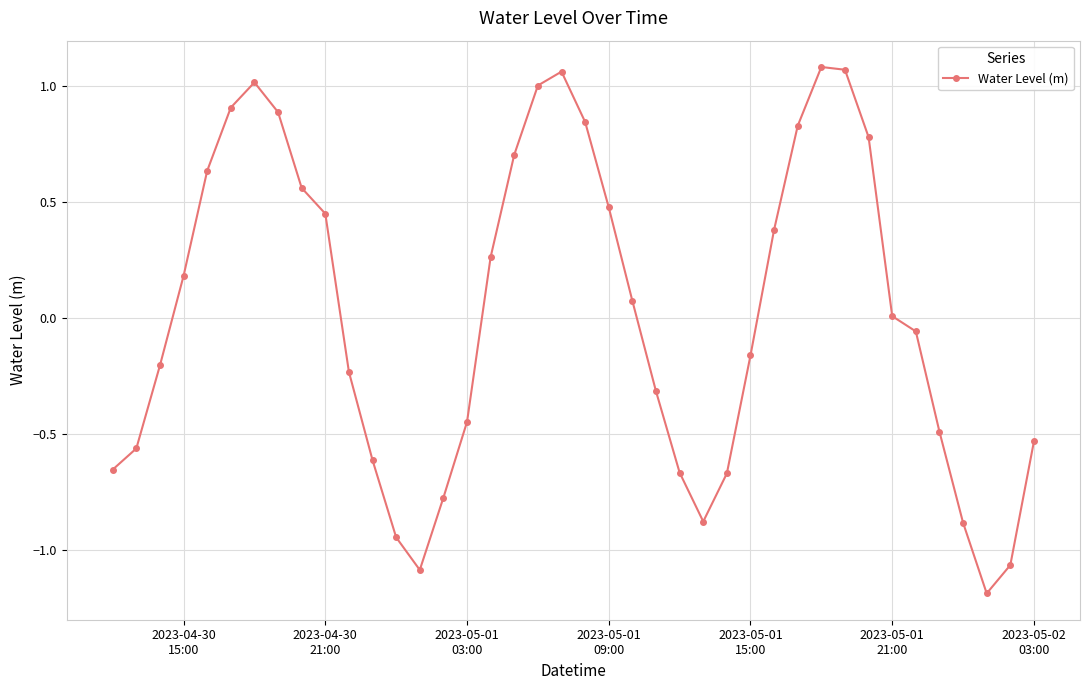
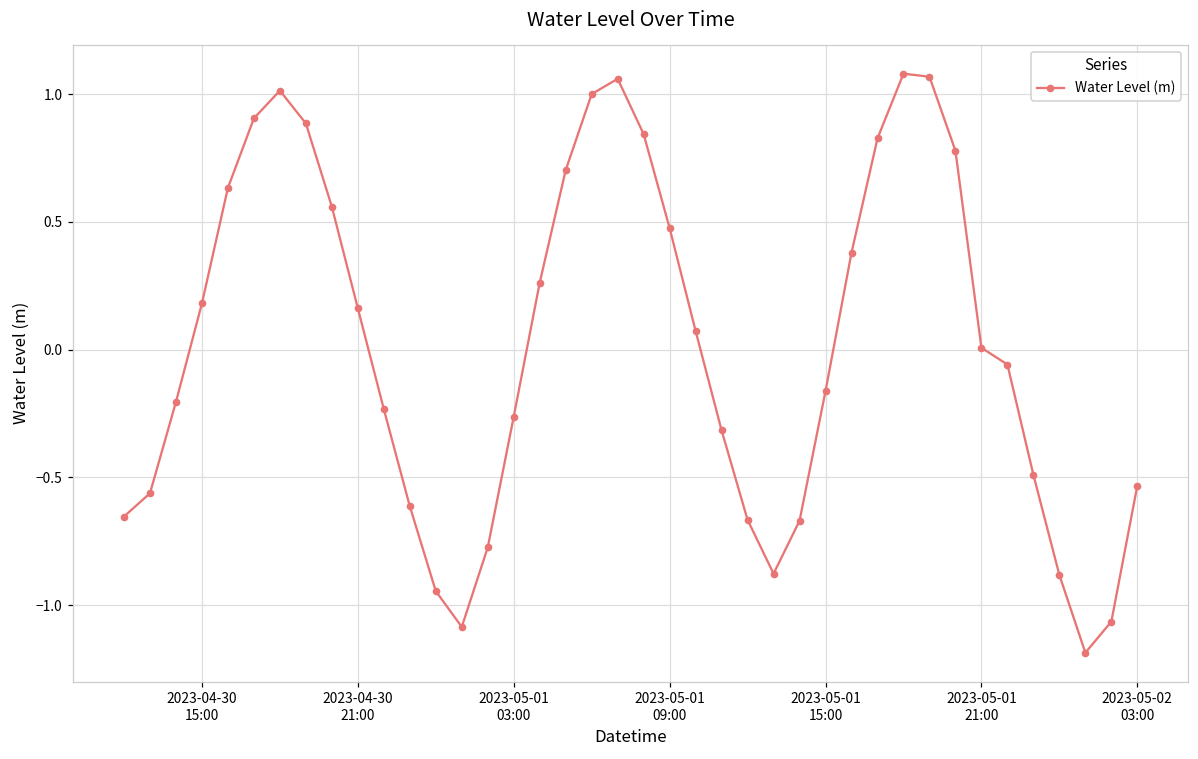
2023-04-30 21:00: 0.45 -> 0.16
2023-05-01 03:00: -0.45 -> -0.26
